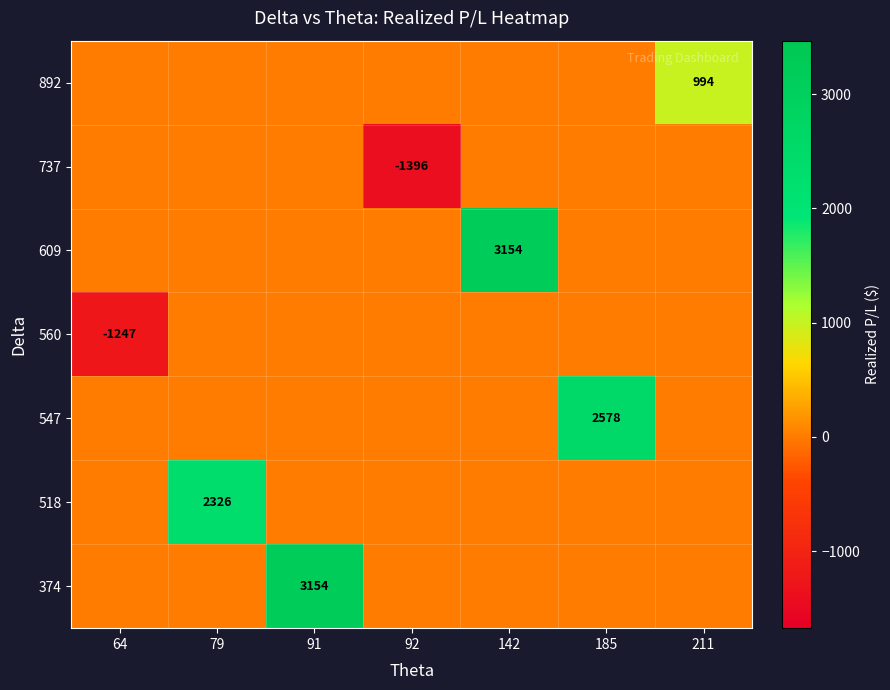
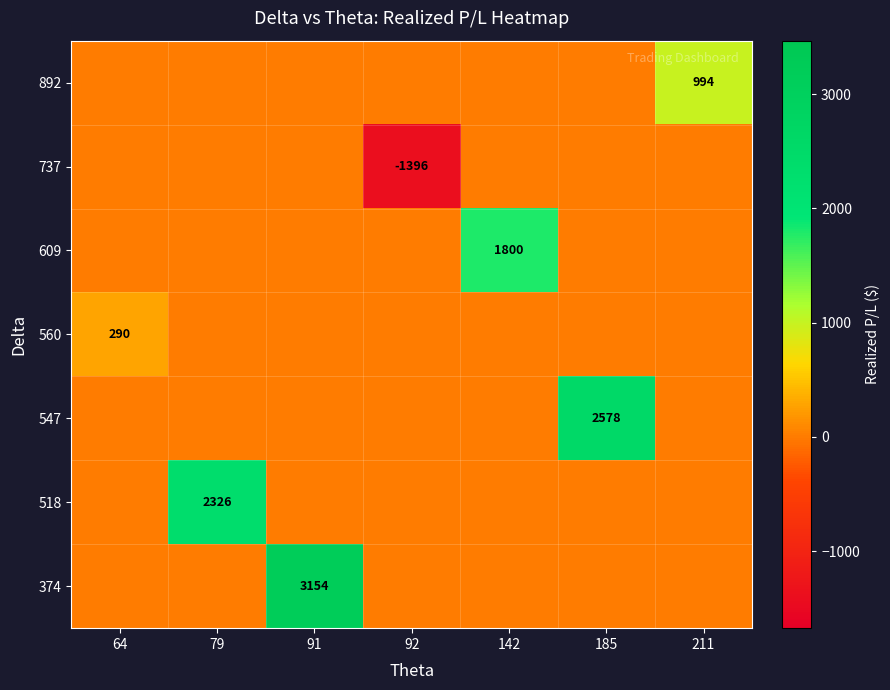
609, 142: 3154 -> 1800
560, 64: -1247 -> 290
